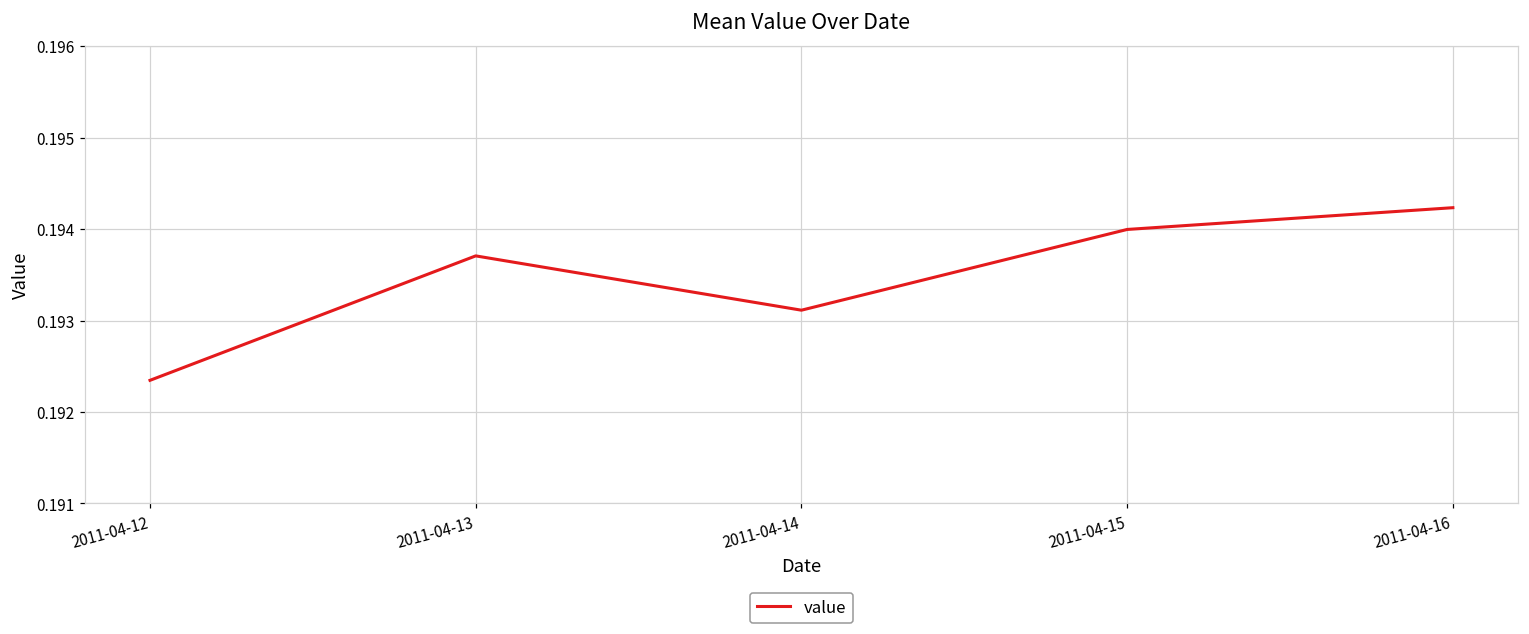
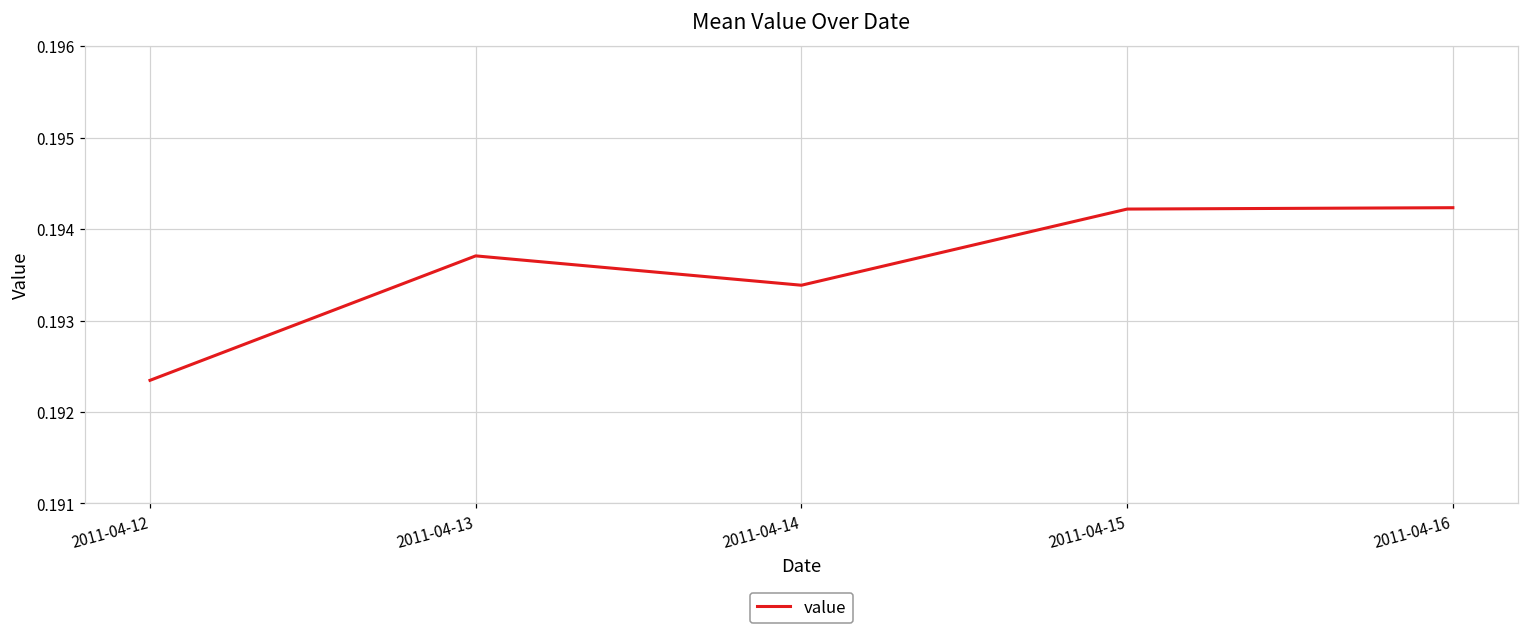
2011-04-14: 0.1931 -> 0.1934
2011-04-15: 0.1940 -> 0.1942
